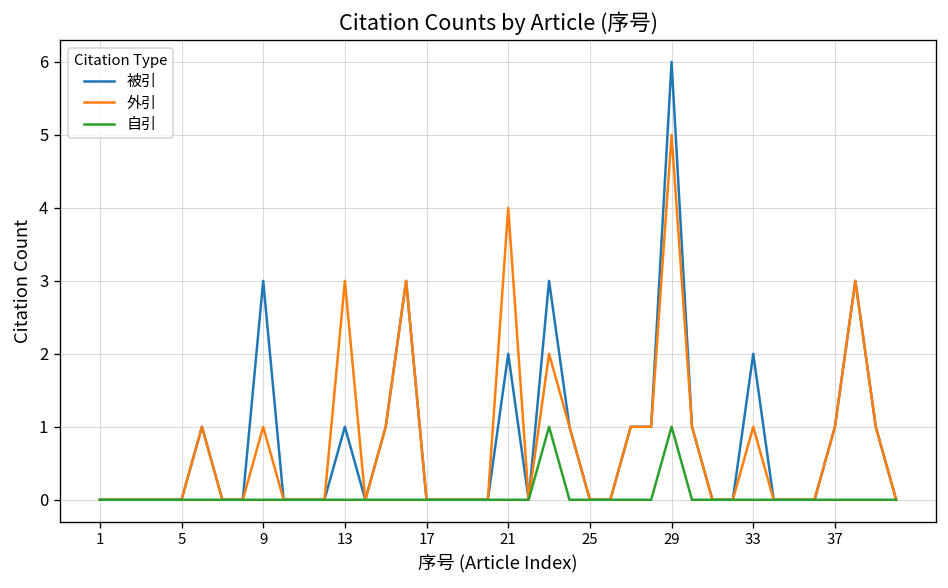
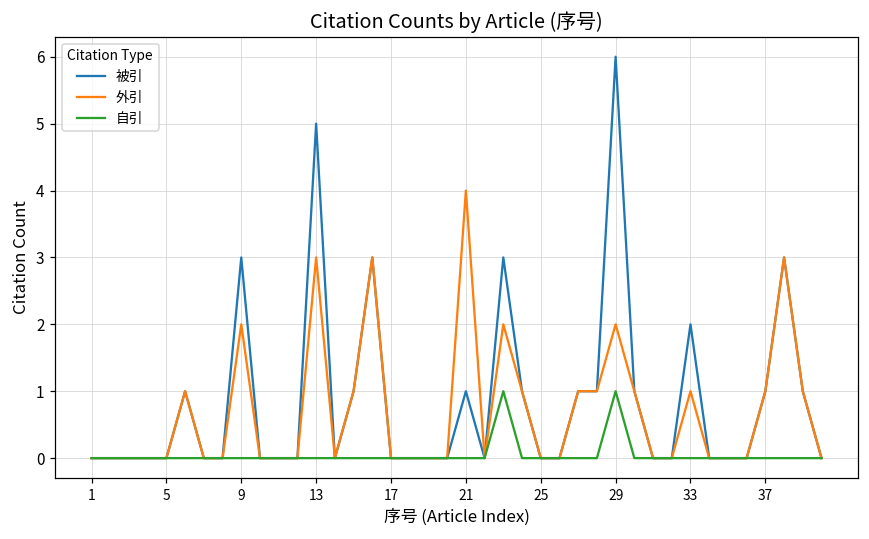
外引, 9: 1 -> 2
被引, 13: 1 -> 5
被引, 21: 2 -> 1
外引, 29: 5 -> 2
